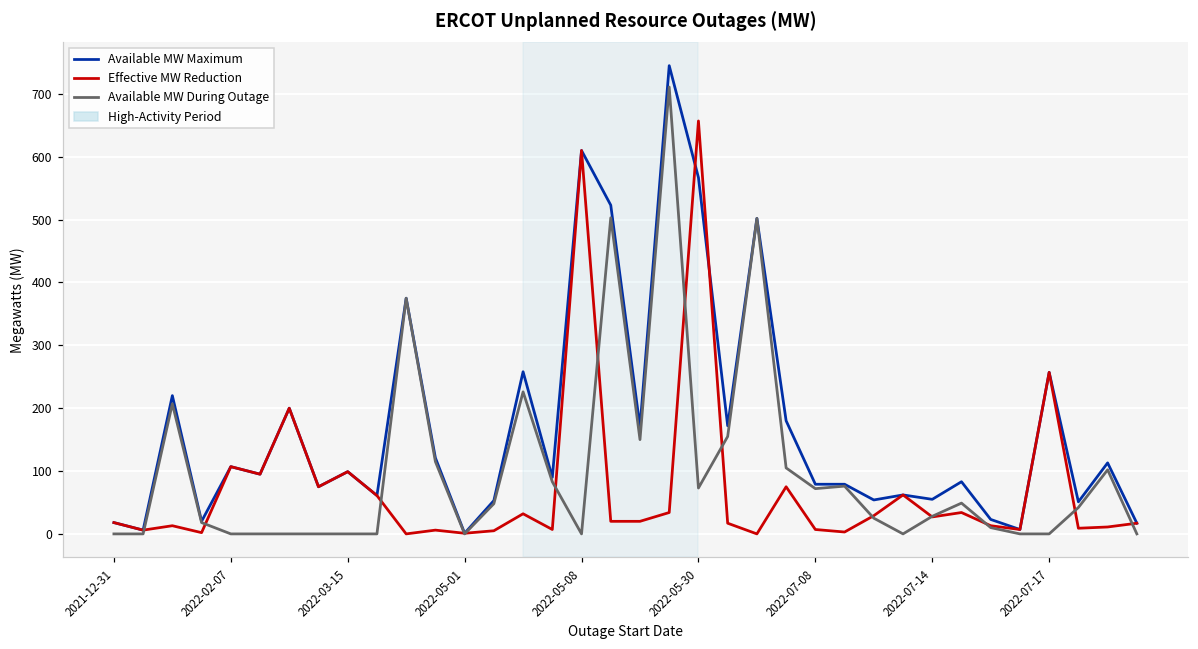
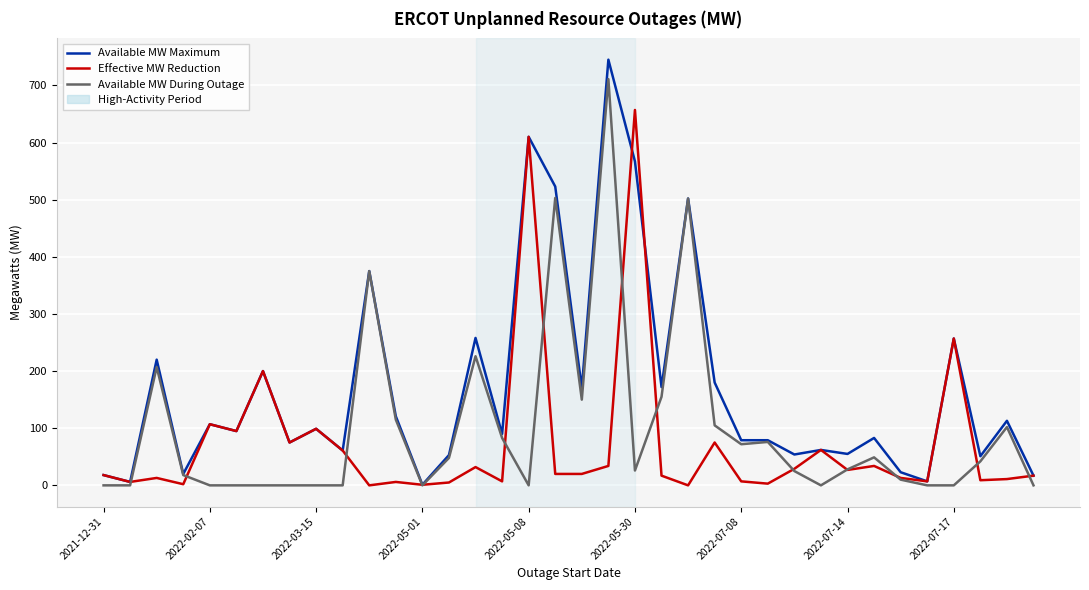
Available MW During Outage, 2022-05-30: 70 -> 30
